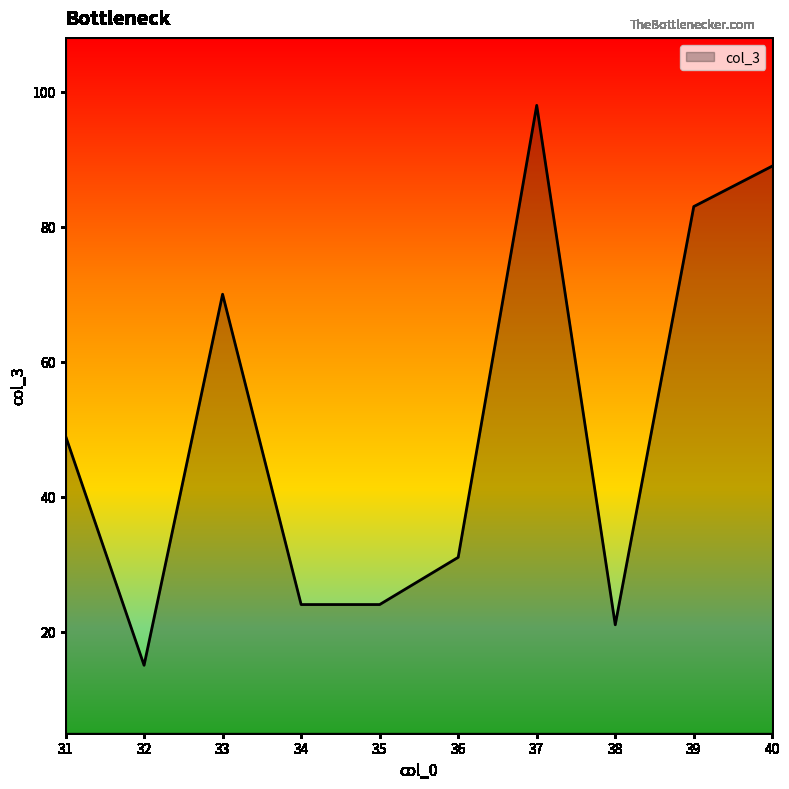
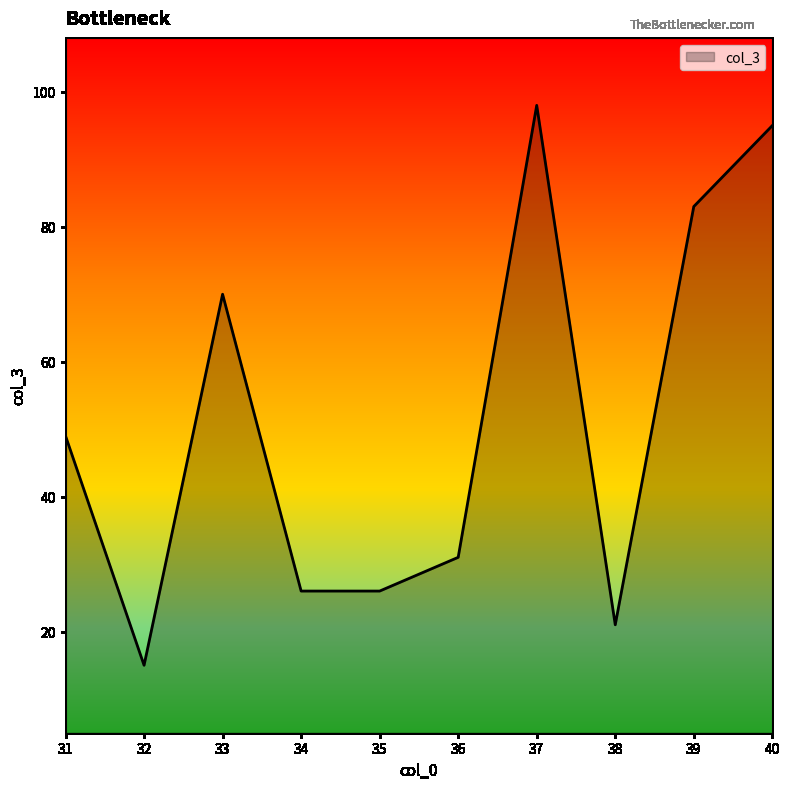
34: 24 -> 26
35: 24 -> 26
40: 89 -> 95
